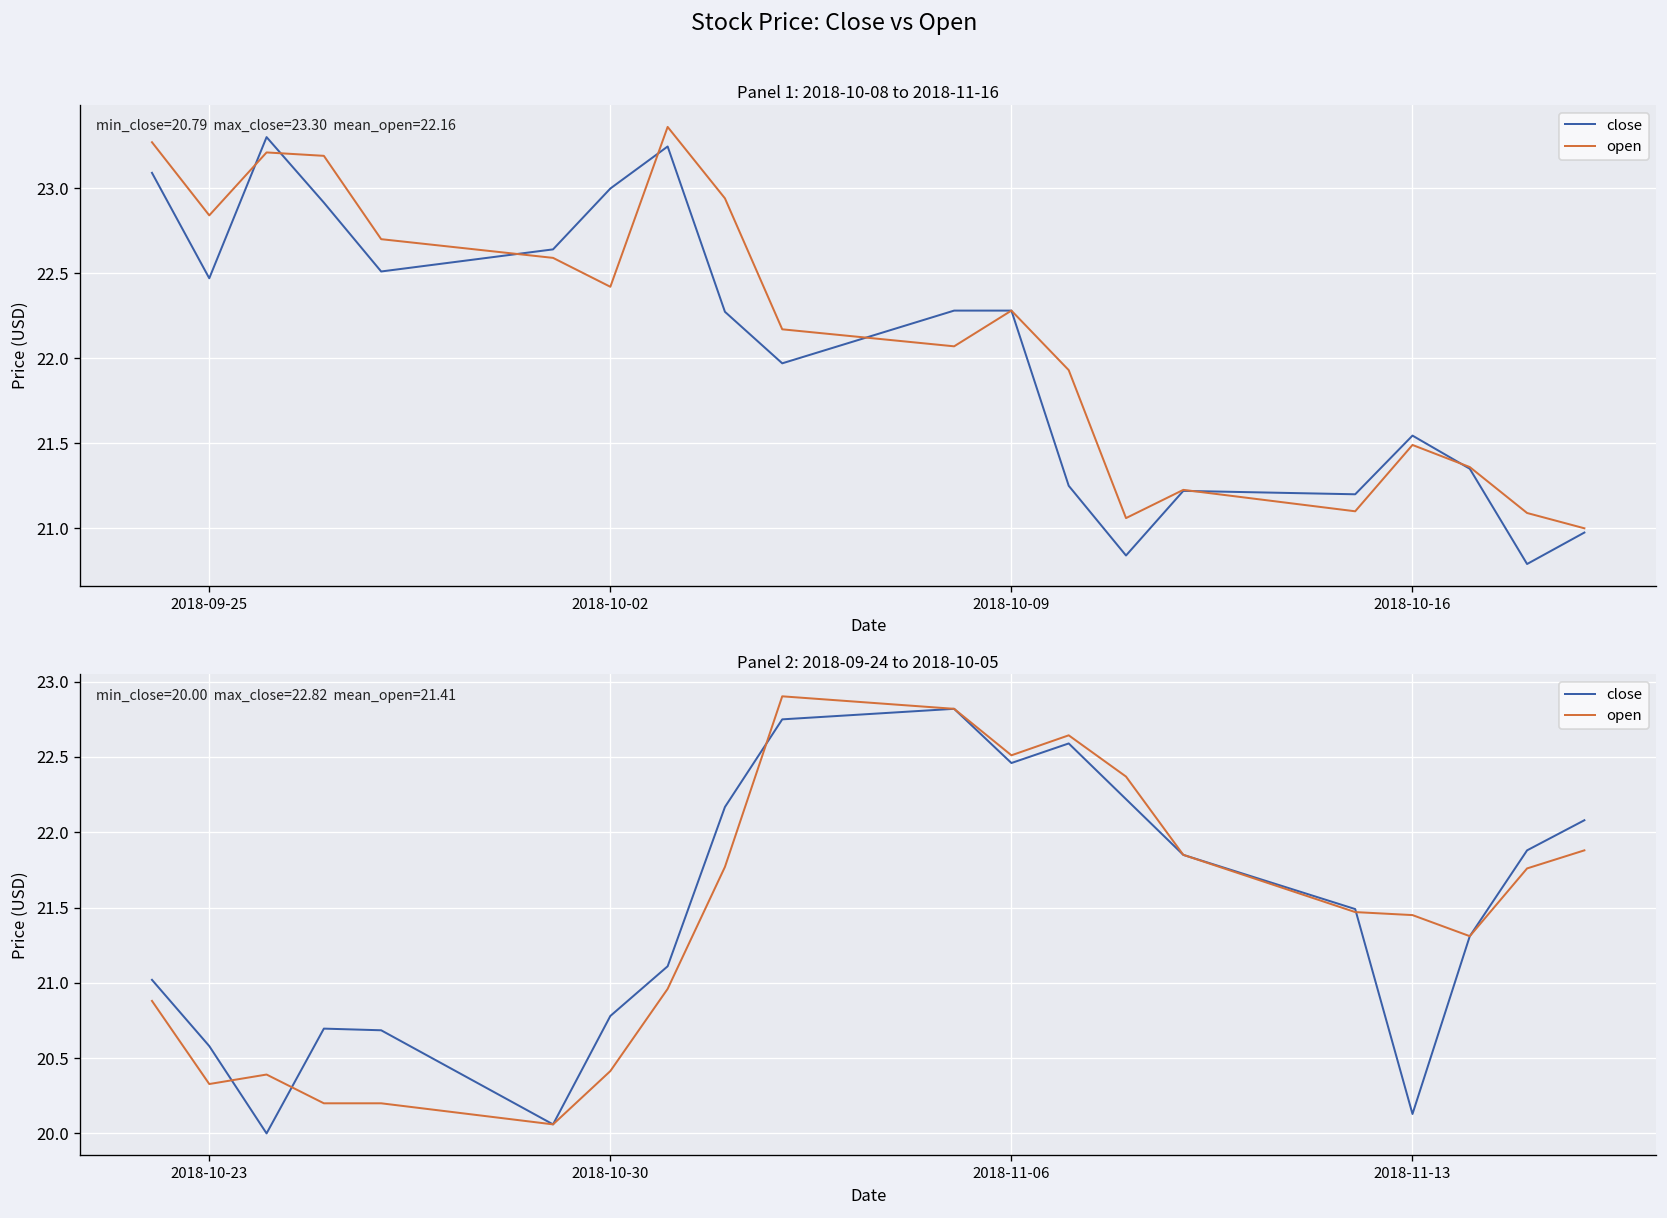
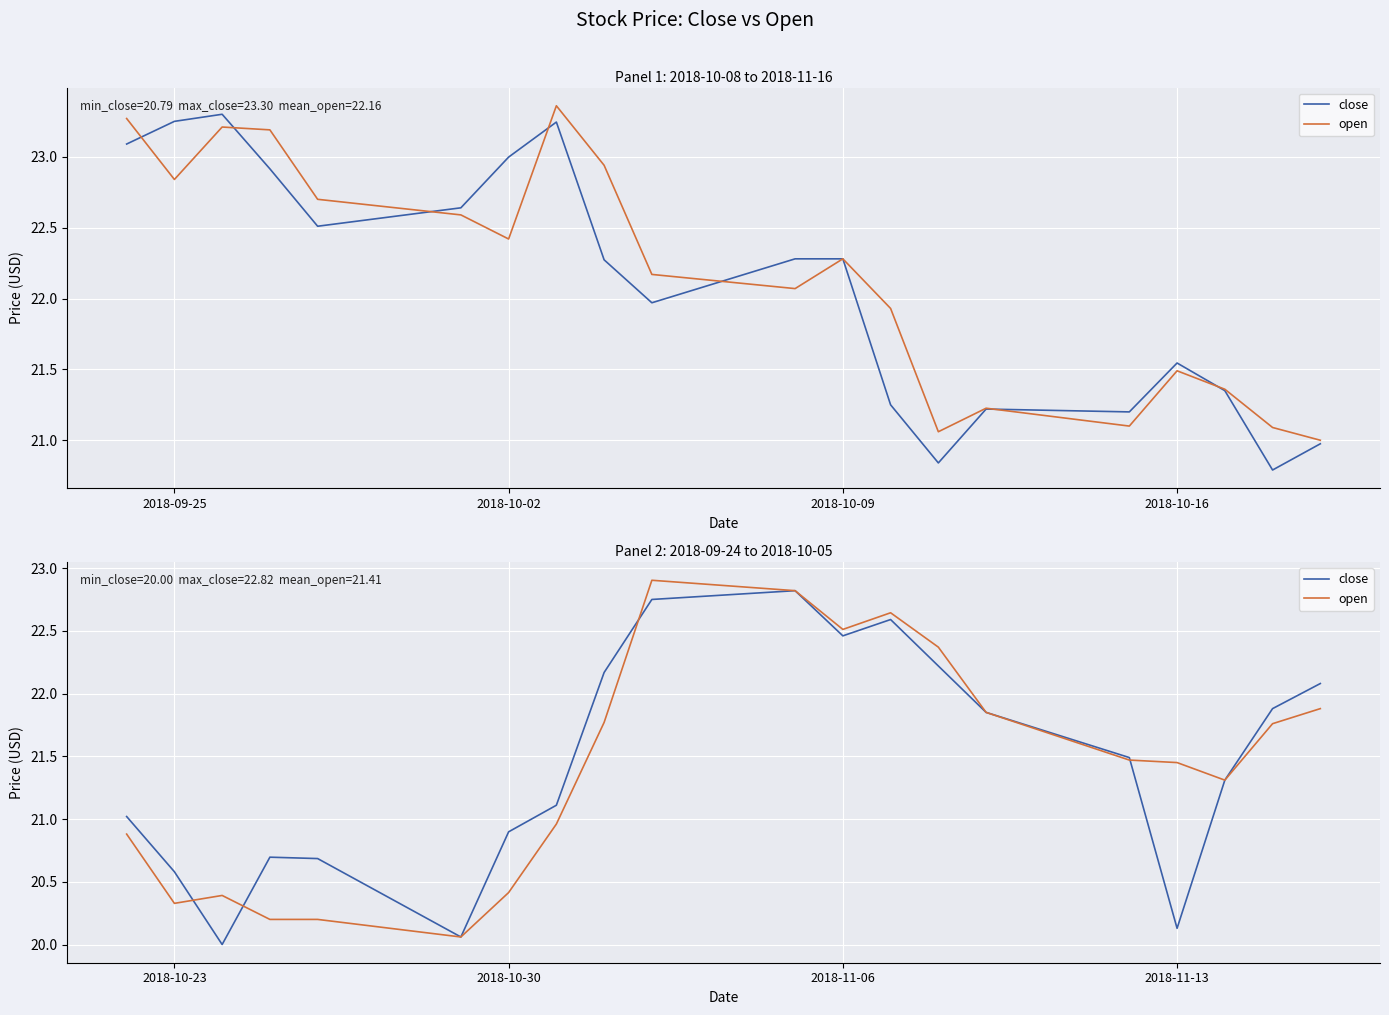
Panel 1: 2018-10-08 to 2018-11-16, close, 2018-09-25: 22.47 -> 23.25
Panel 2: 2018-09-24 to 2018-10-05, close, 2018-10-30: 20.78 -> 20.90
